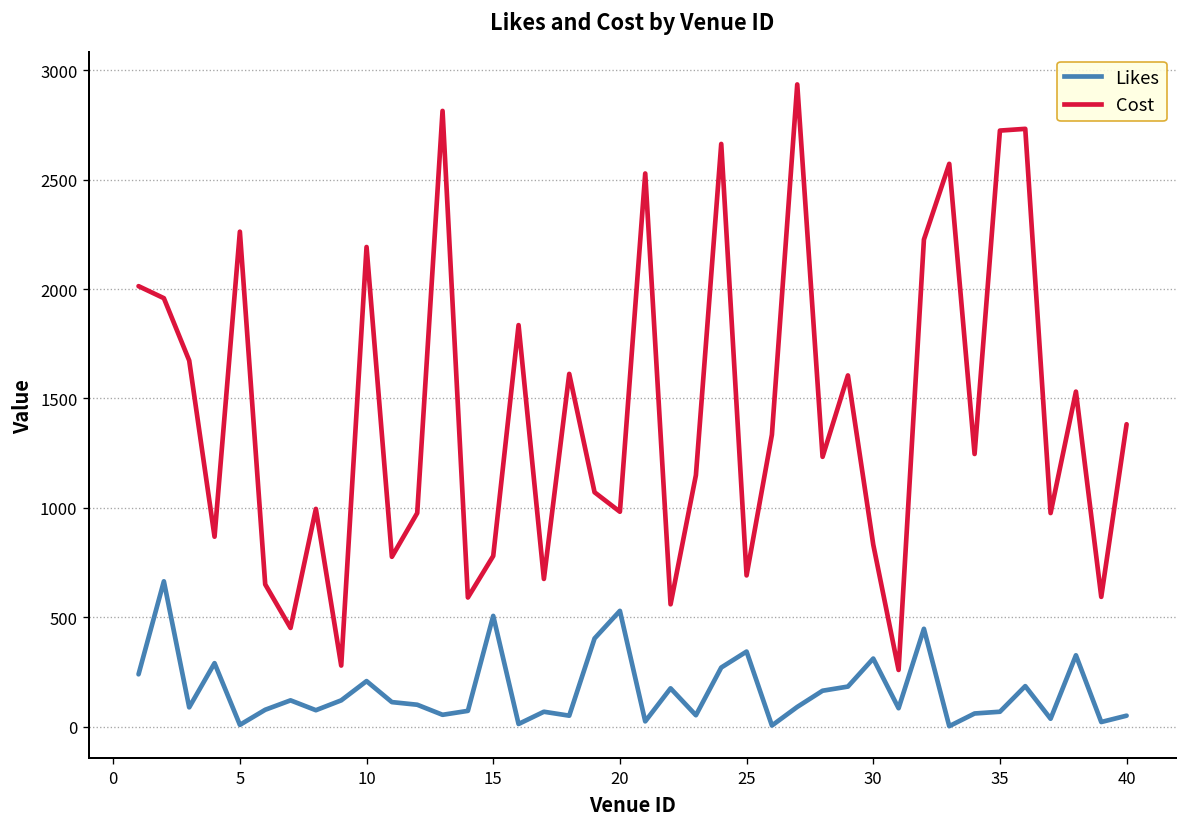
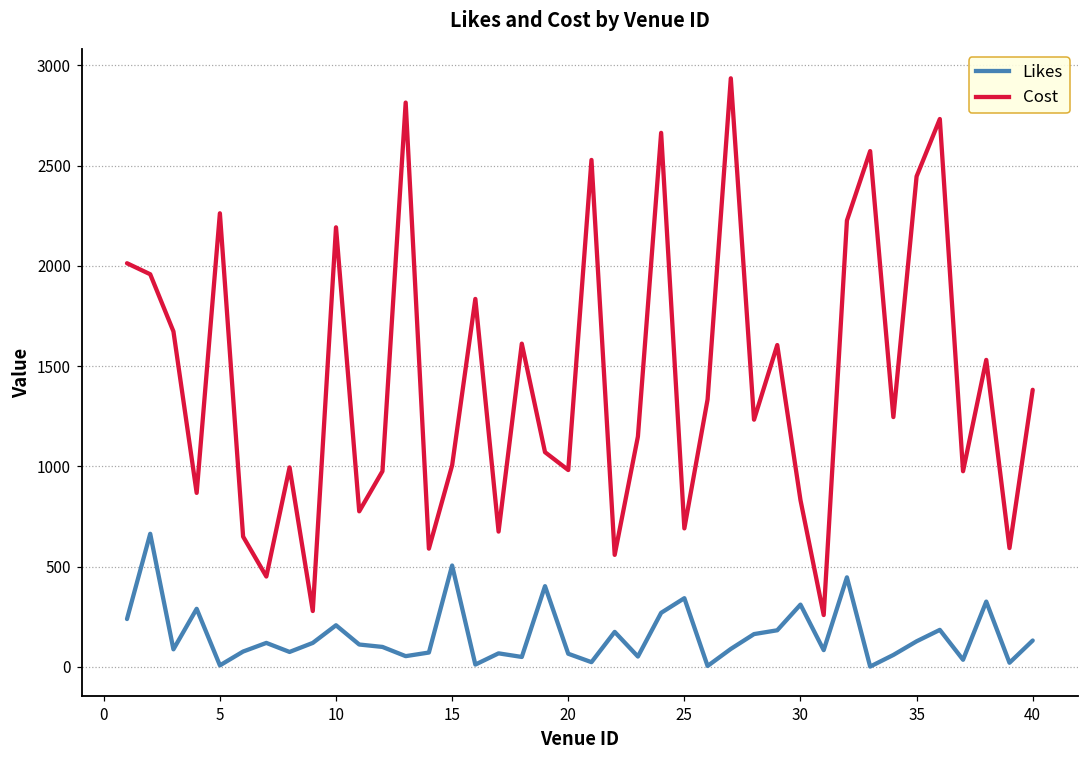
Cost, 15: 780 -> 1010
Likes, 20: 530 -> 70
Likes, 35: 70 -> 130
Cost, 35: 2720 -> 2450
Likes, 40: 50 -> 130
